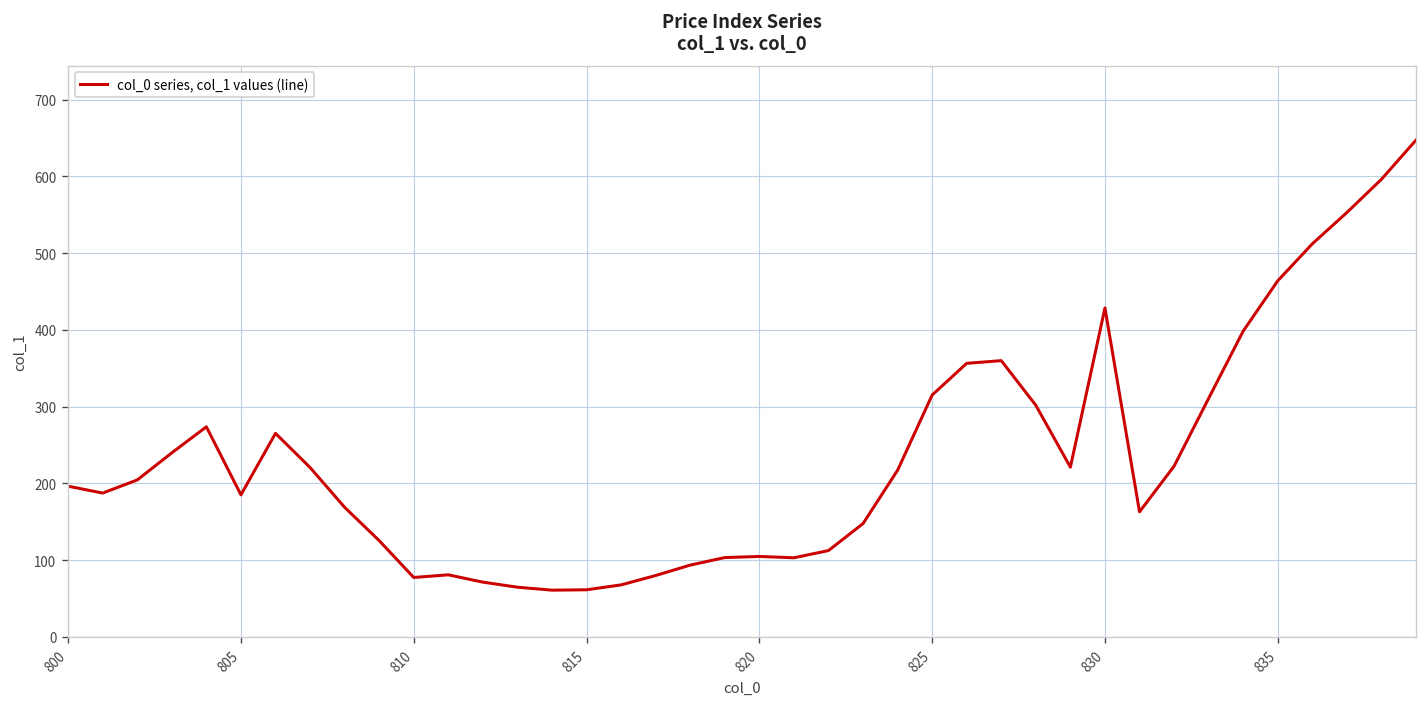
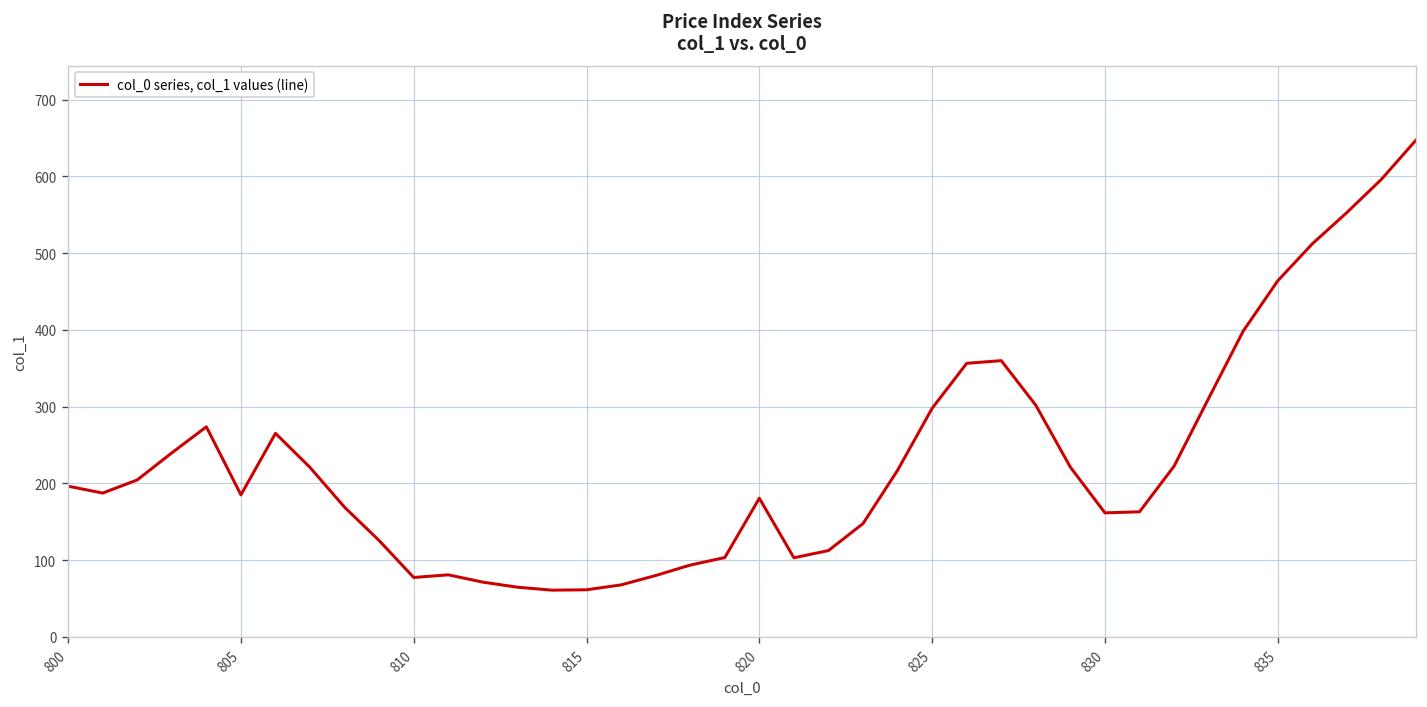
820: 100 -> 180
825: 320 -> 300
830: 430 -> 160
